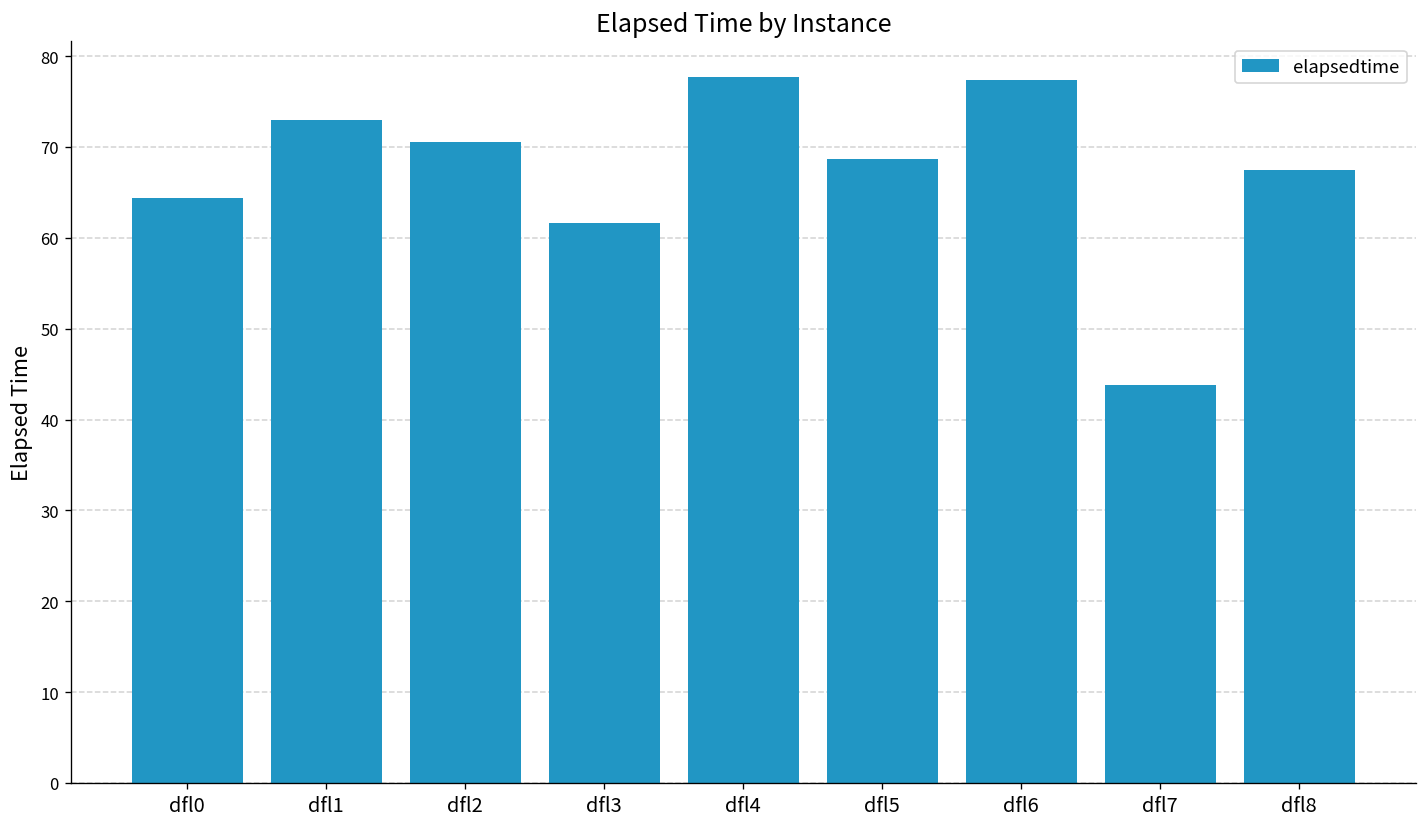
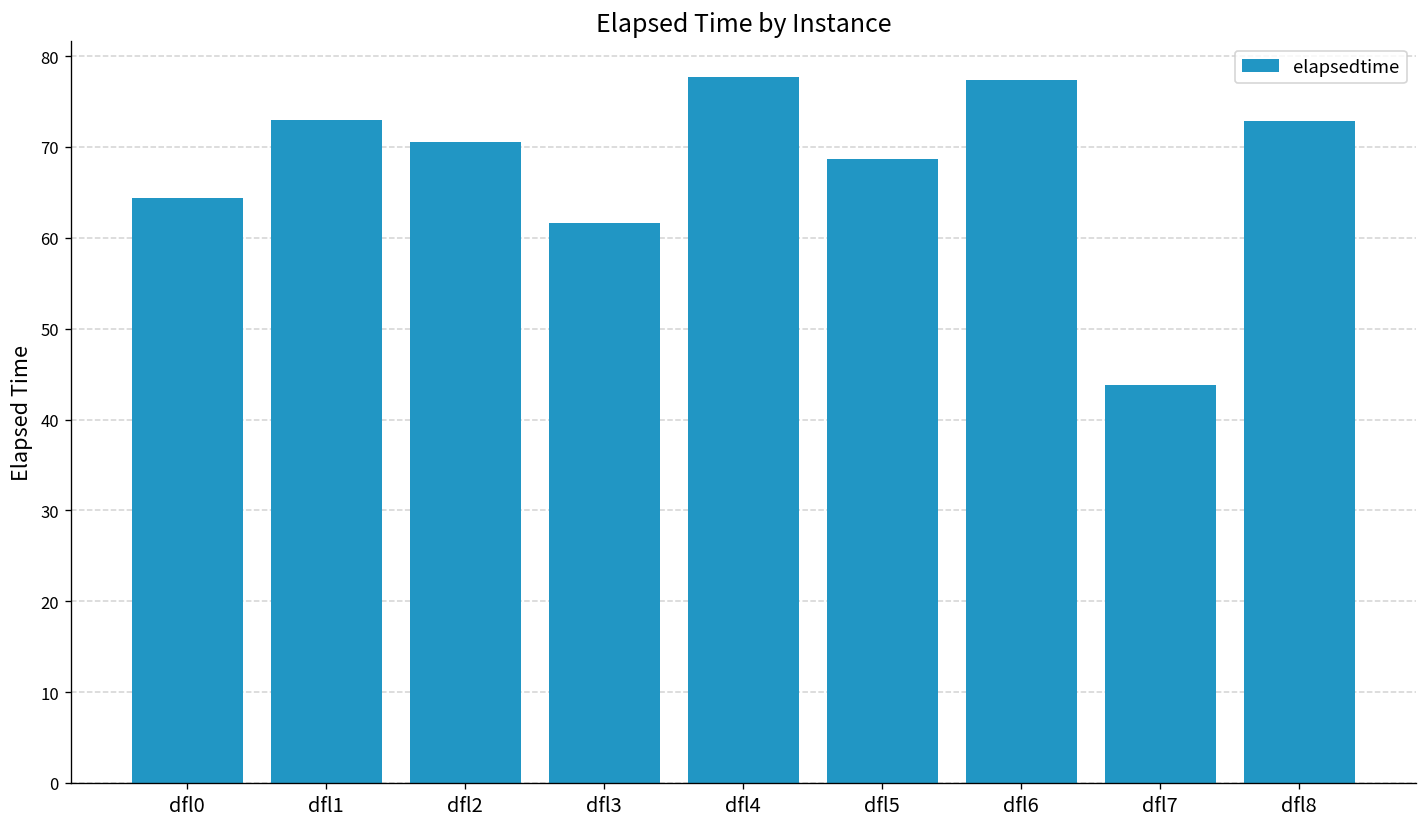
dfl8: 67 -> 73
